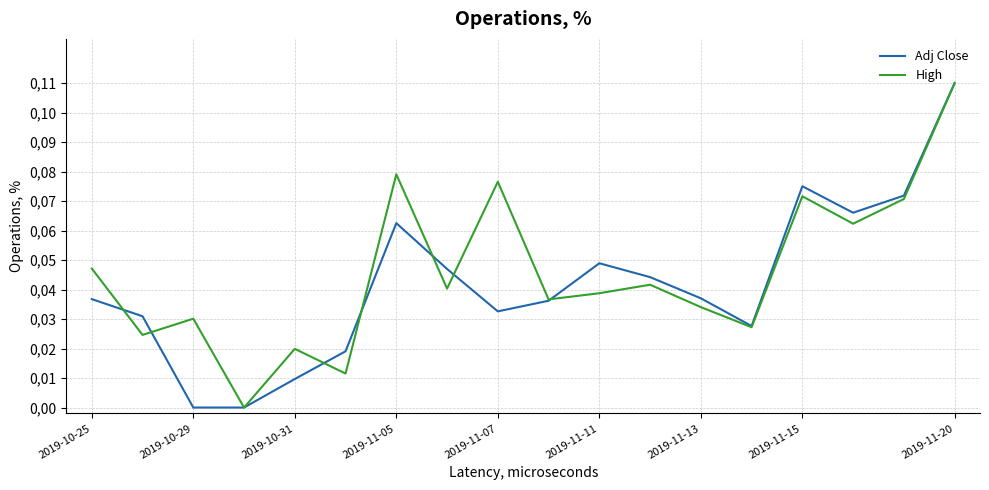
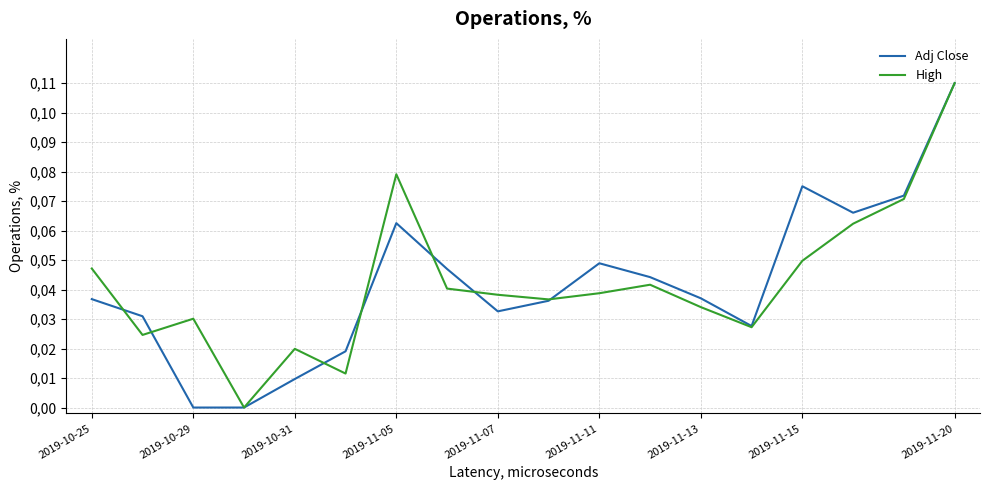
High, 2019-11-07: 7.7 -> 3.8
High, 2019-11-15: 7.2 -> 5.0
